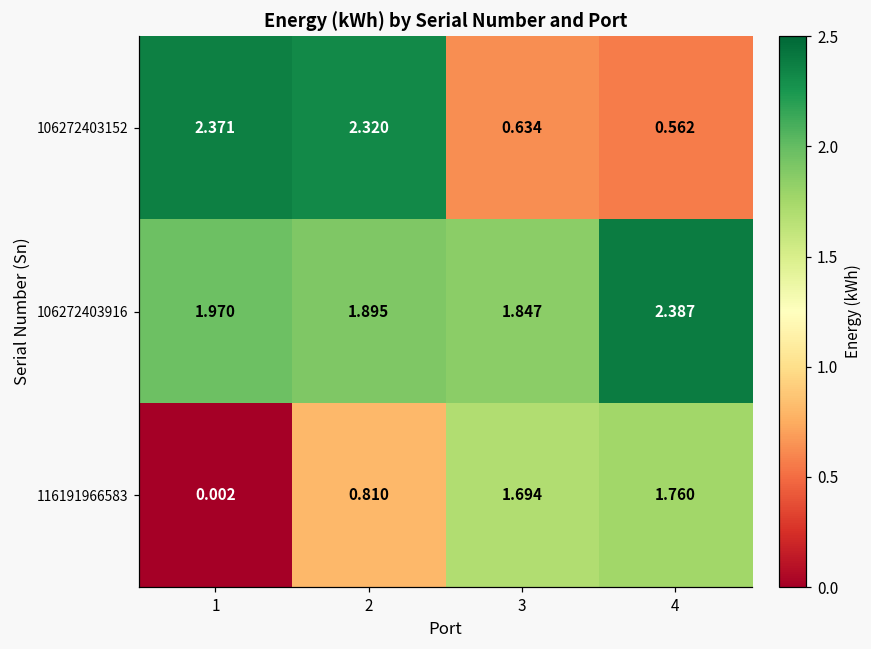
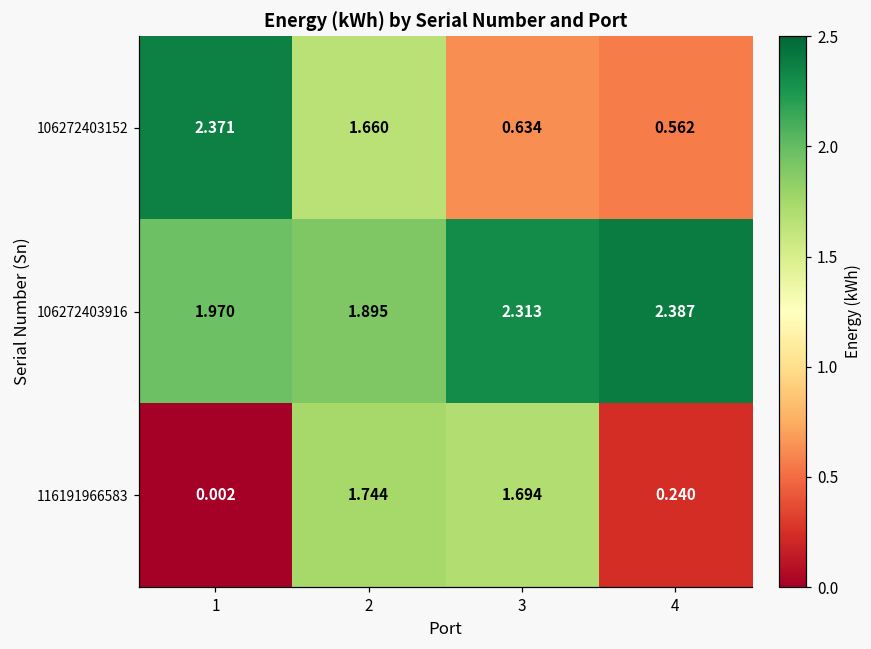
106272403152, 2: 2.320 -> 1.660
106272403916, 3: 1.847 -> 2.313
116191966583, 2: 0.810 -> 1.744
116191966583, 4: 1.760 -> 0.240
